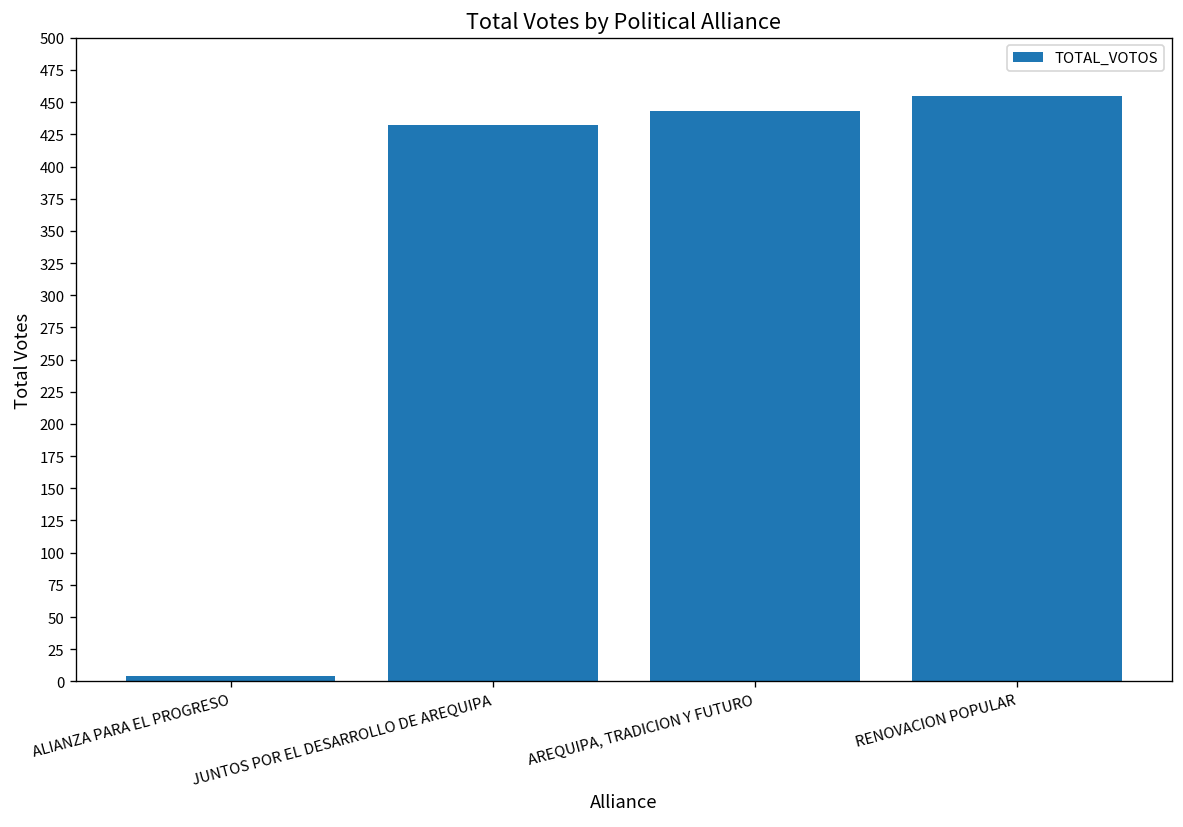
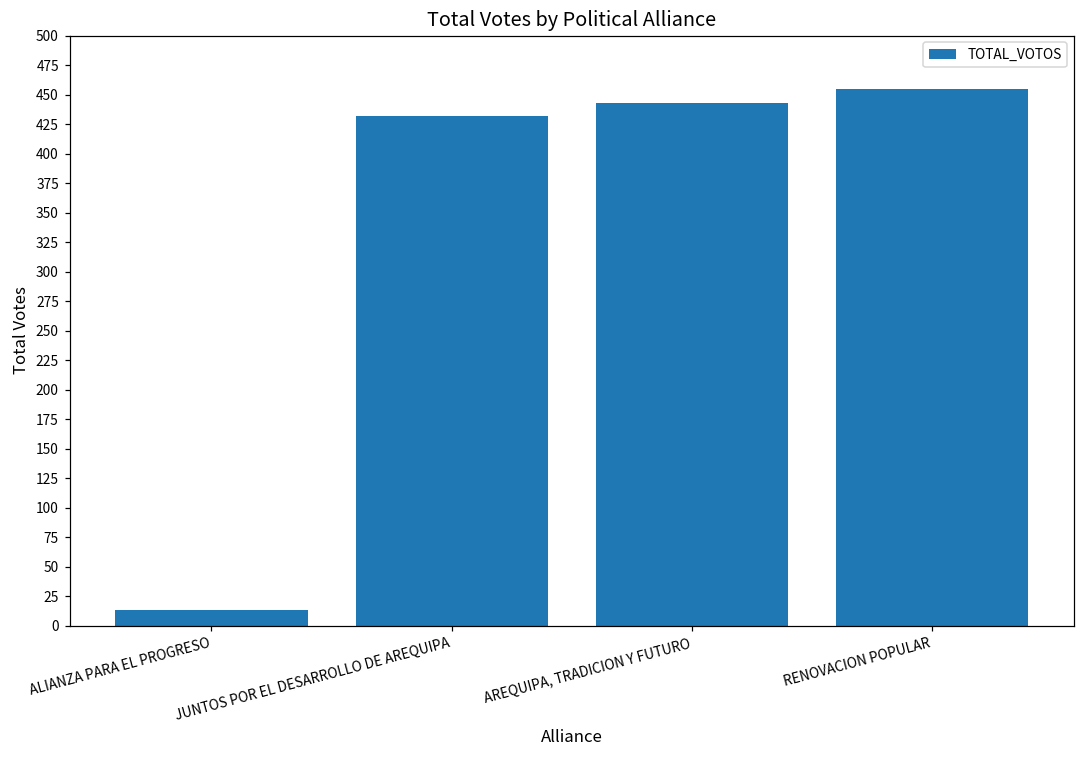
ALIANZA PARA EL PROGRESO: 4 -> 13
